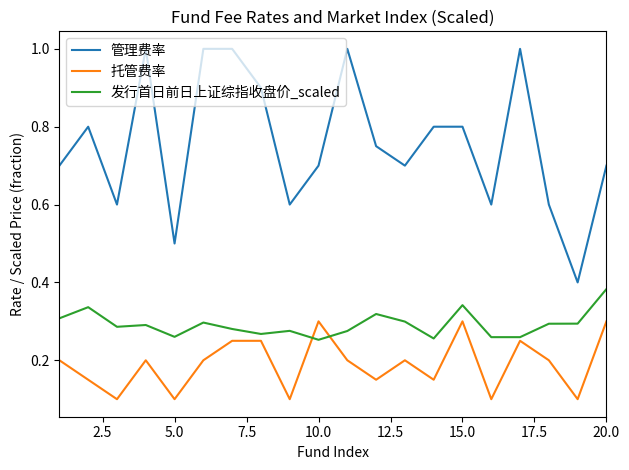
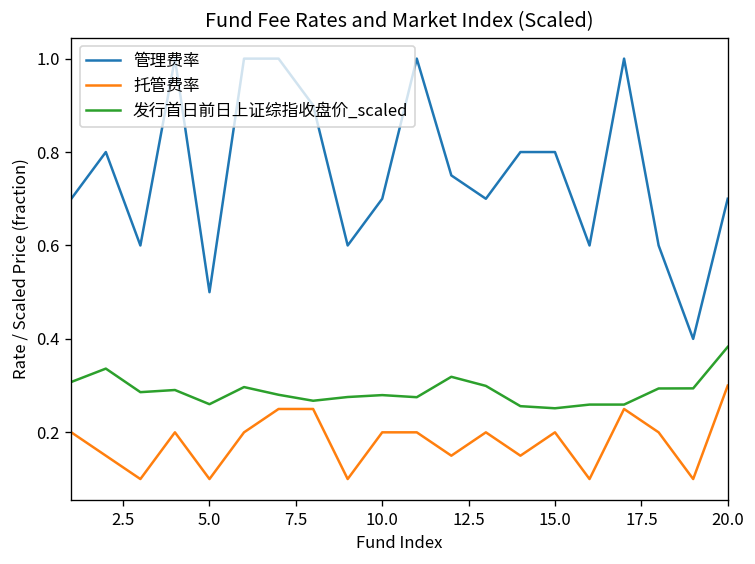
托管费率, 10.0: 0.3 -> 0.2
发行首日前日上证综指收盘价_scaled, 10.0: 0.25 -> 0.28
托管费率, 15.0: 0.3 -> 0.2
发行首日前日上证综指收盘价_scaled, 15.0: 0.34 -> 0.25
